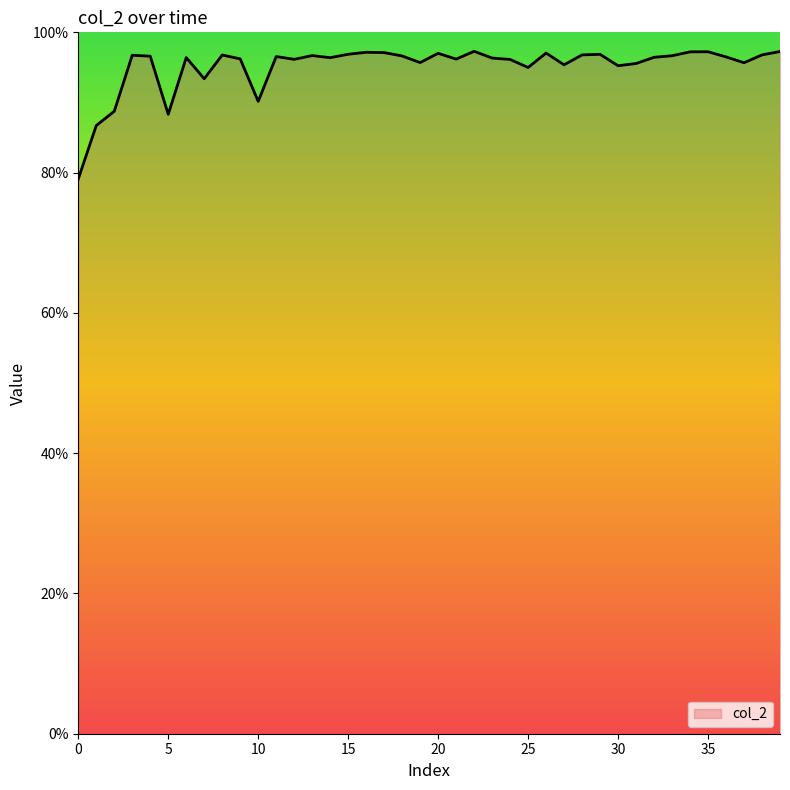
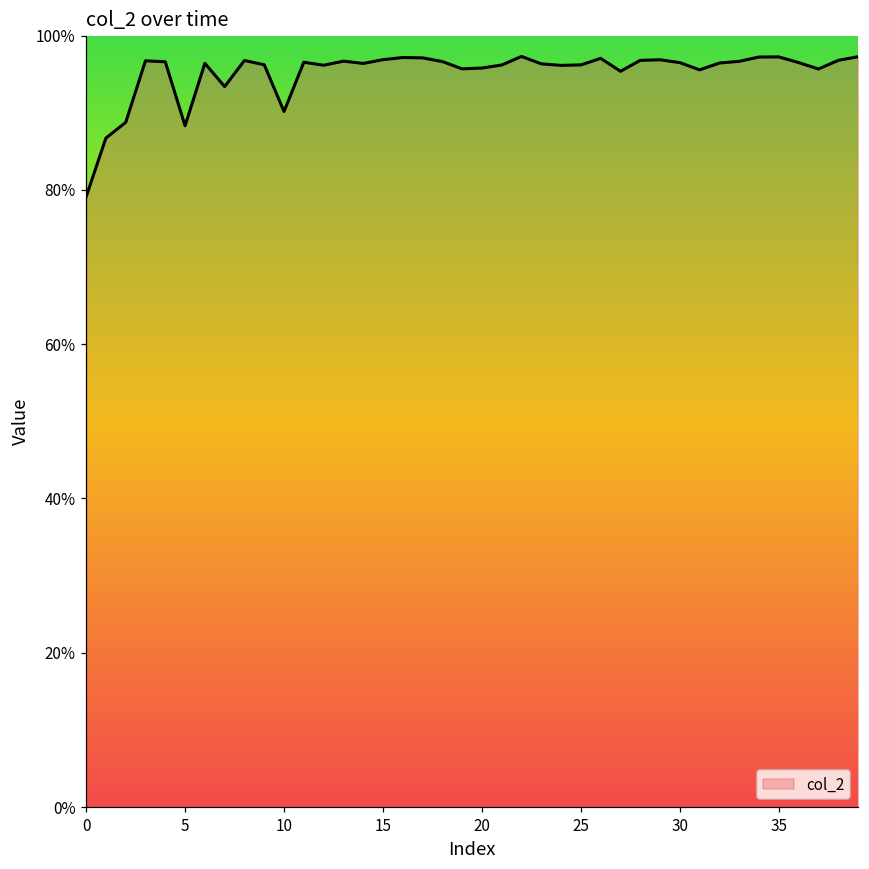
20: 97% -> 96%
25: 95% -> 96%
30: 95% -> 96%
